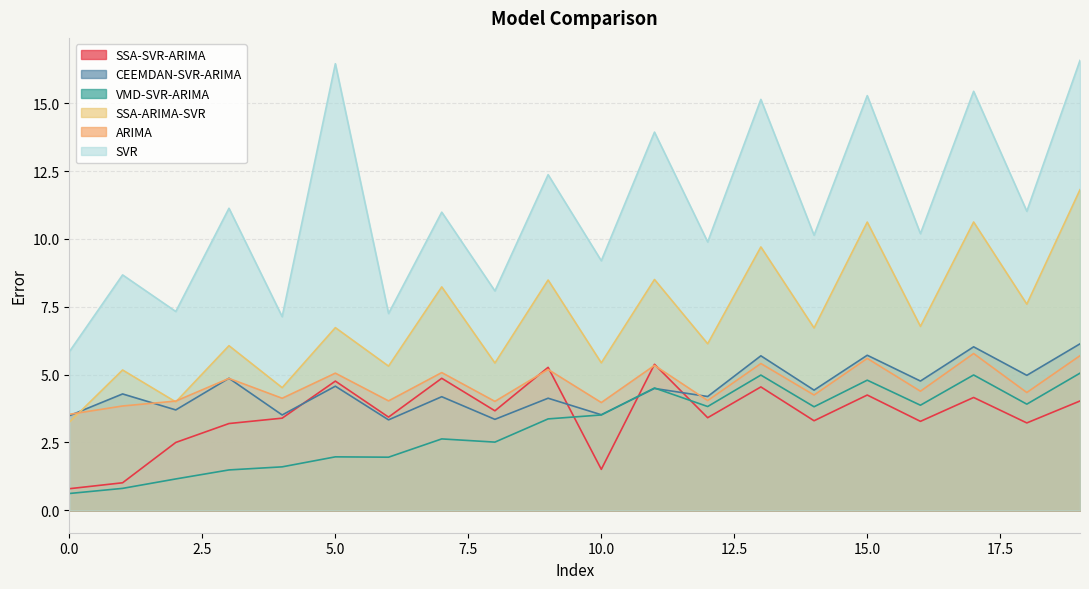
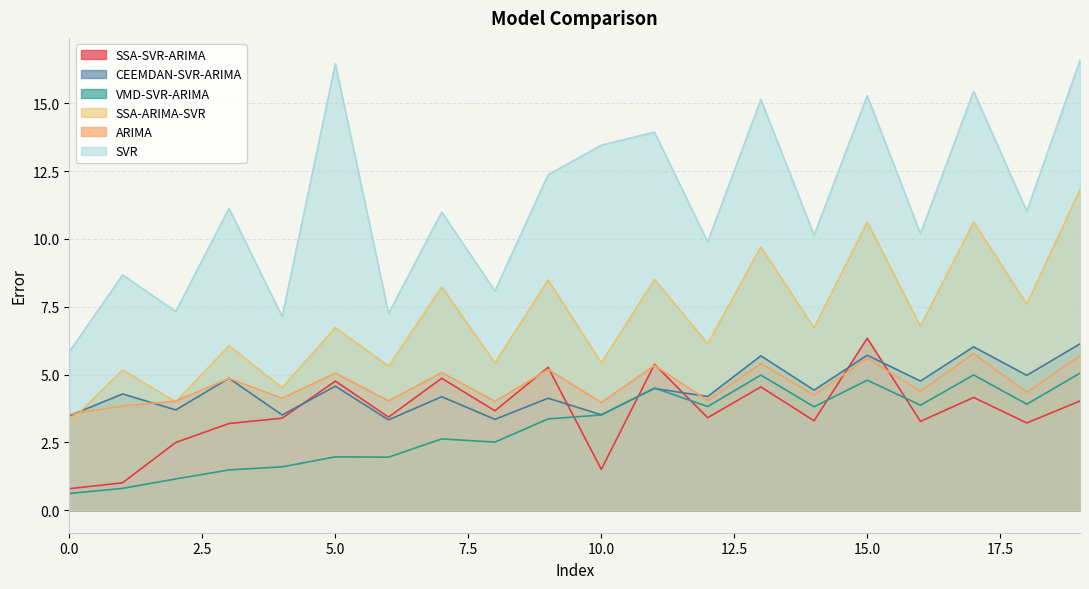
SVR, 10.0: 9.2 -> 13.5
SSA-SVR-ARIMA, 15.0: 4.2 -> 6.3
